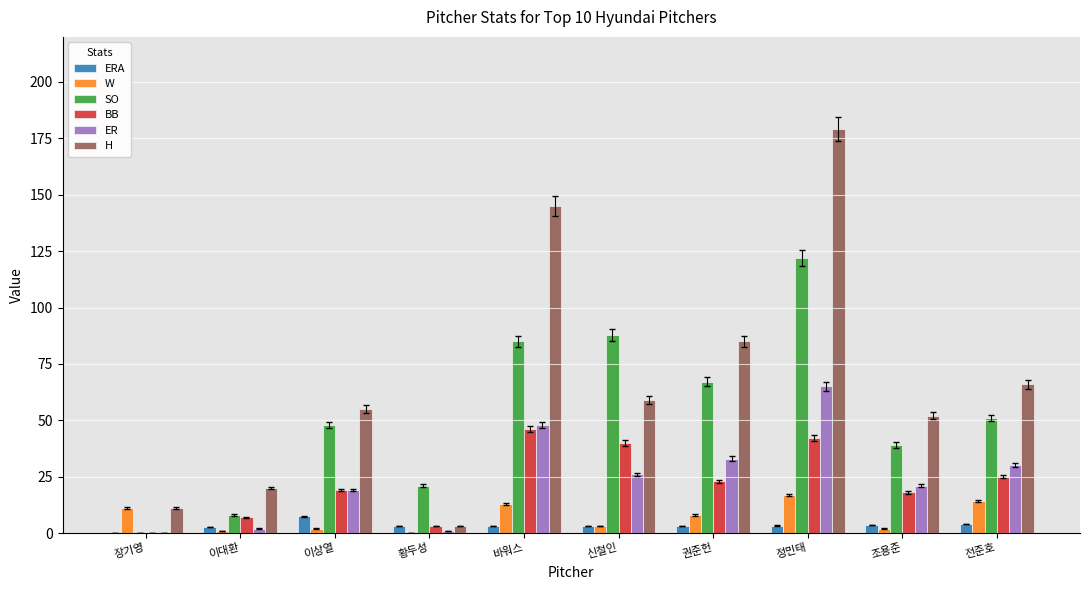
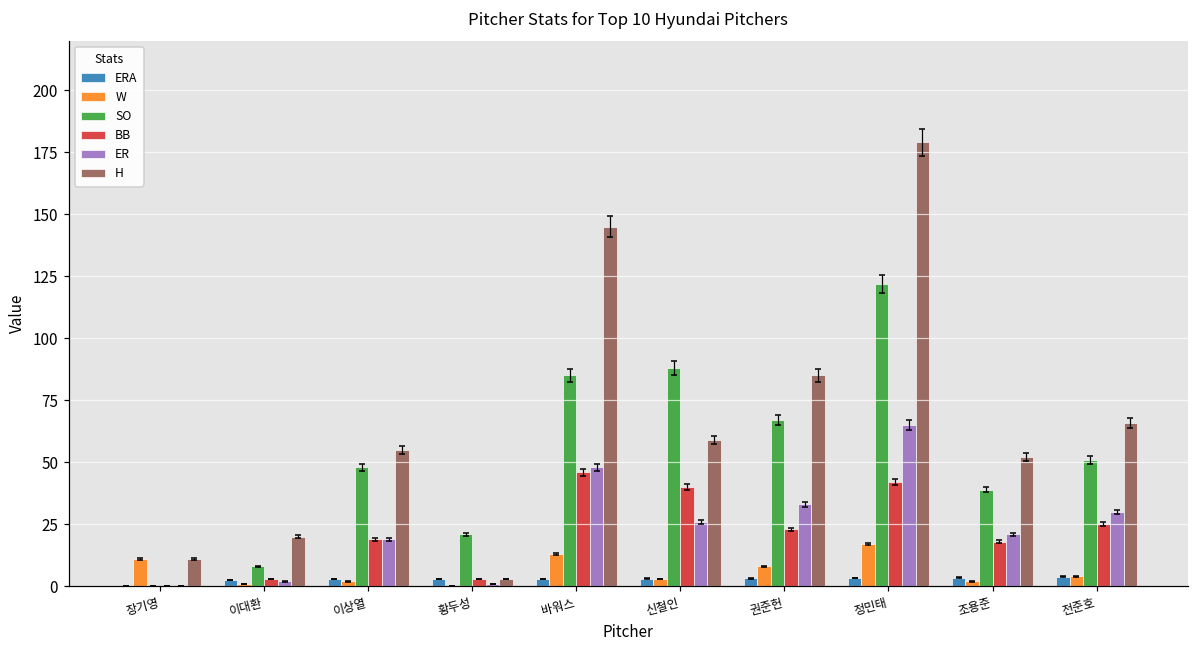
BB, 이대환: 7 -> 3
ERA, 이상열: 7 -> 3
W, 전준호: 14 -> 4
